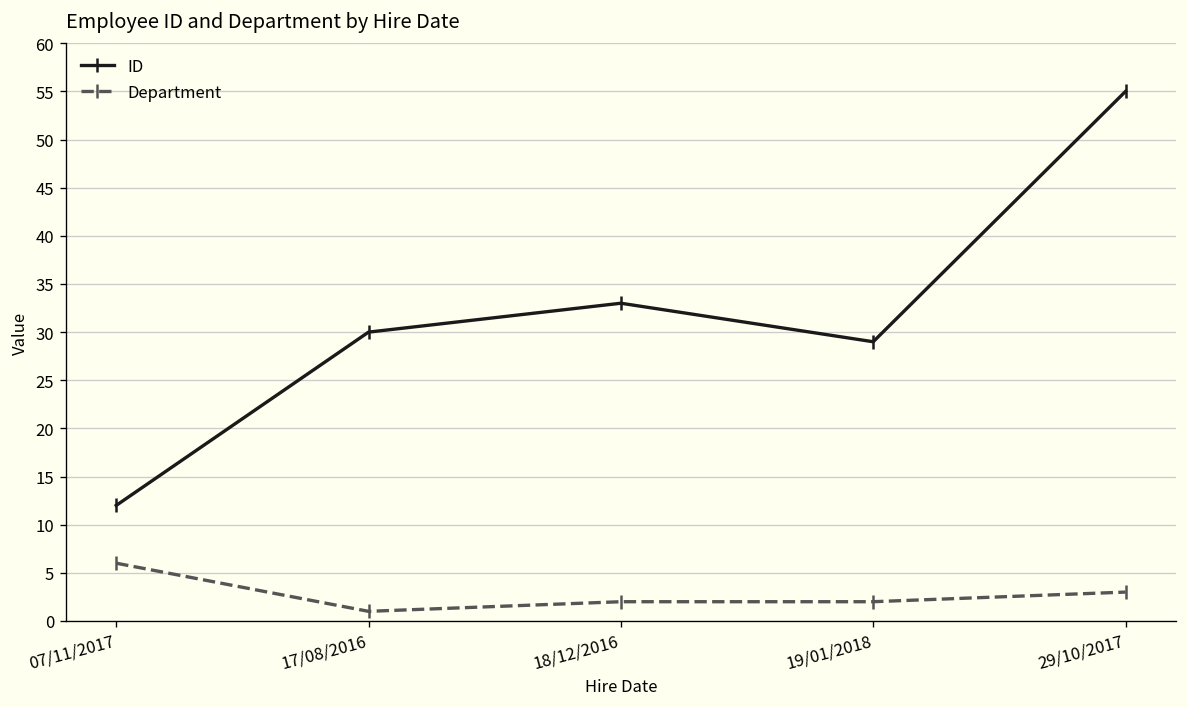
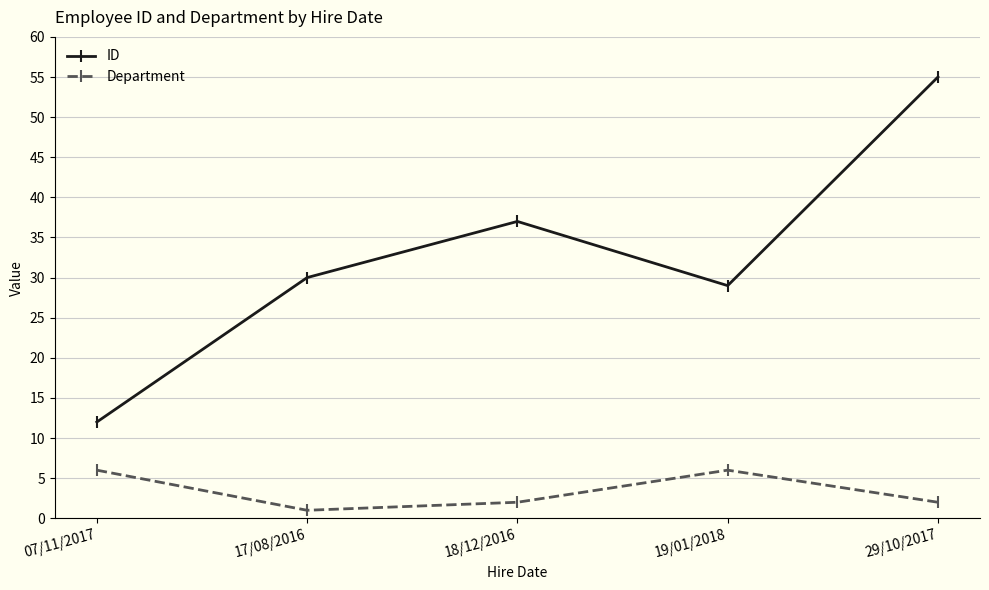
ID, 18/12/2016: 33 -> 37
Department, 19/01/2018: 2 -> 6
Department, 29/10/2017: 3 -> 2
